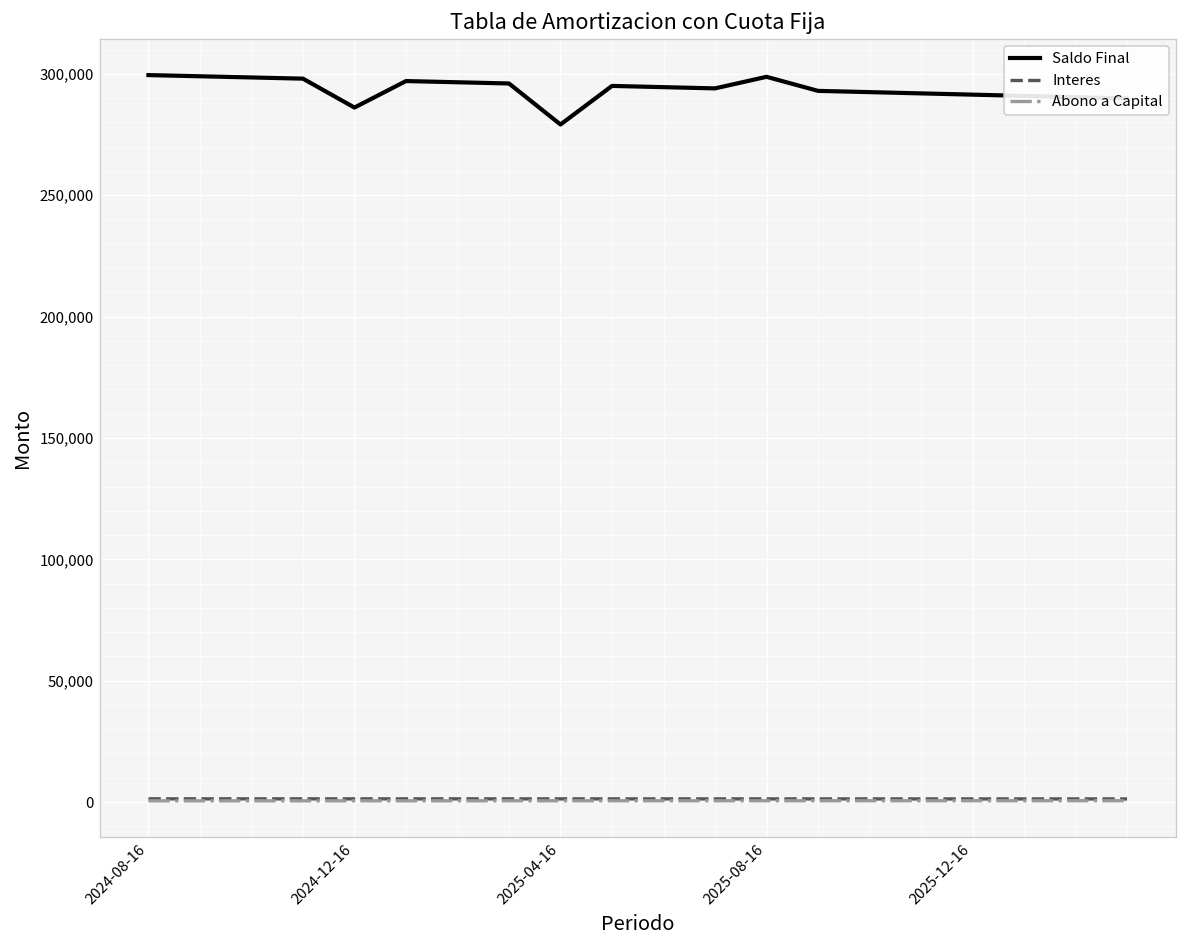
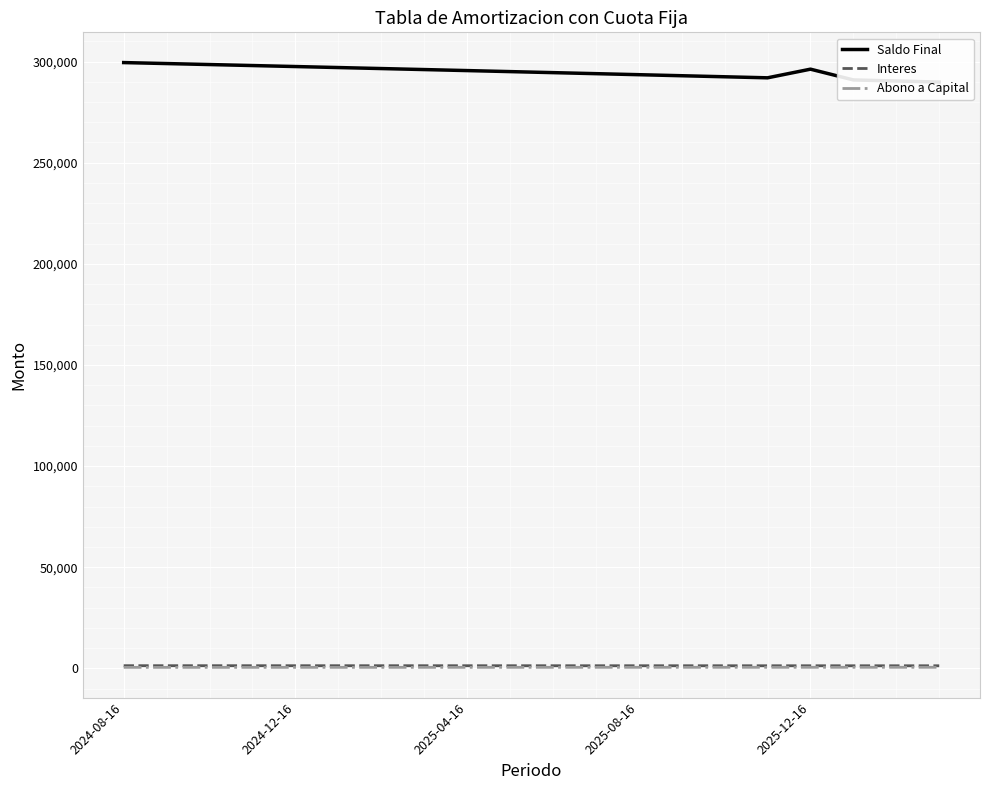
Saldo Final, 2024-12-16: 286,000 -> 298,000
Saldo Final, 2025-04-16: 279,000 -> 296,000
Saldo Final, 2025-08-16: 299,000 -> 294,000
Saldo Final, 2025-12-16: 291,000 -> 296,000
